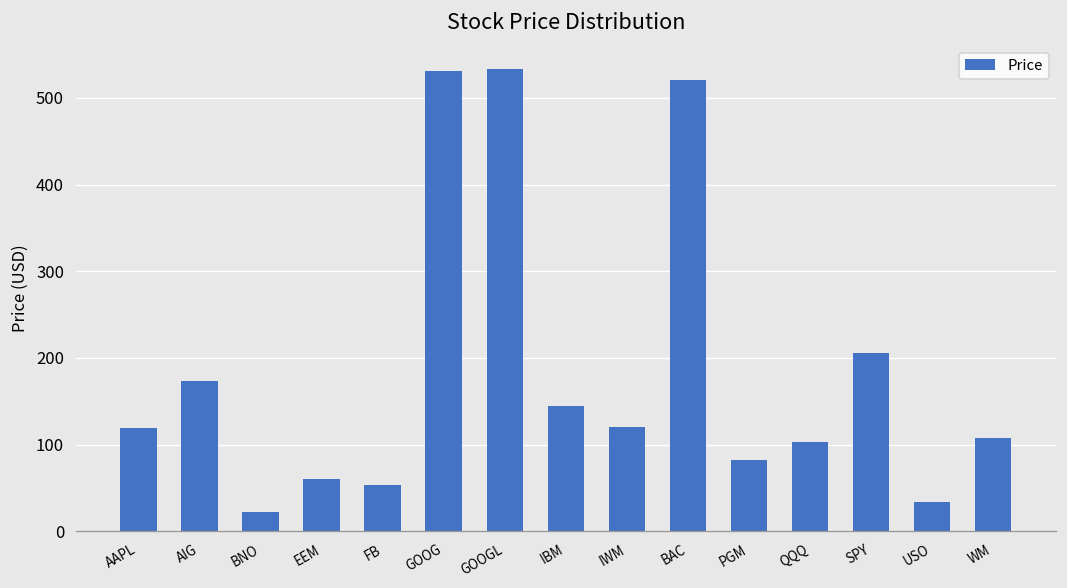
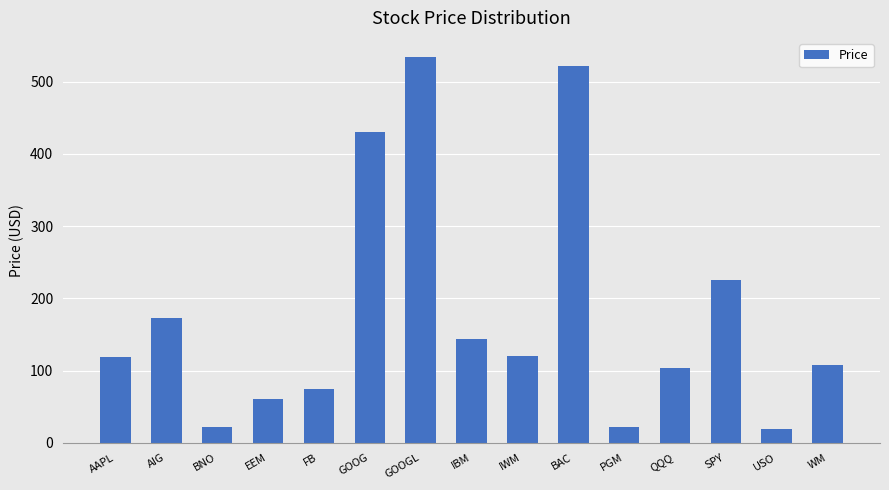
FB: 50 -> 70
GOOG: 530 -> 430
PGM: 80 -> 20
SPY: 210 -> 220
USO: 30 -> 20
